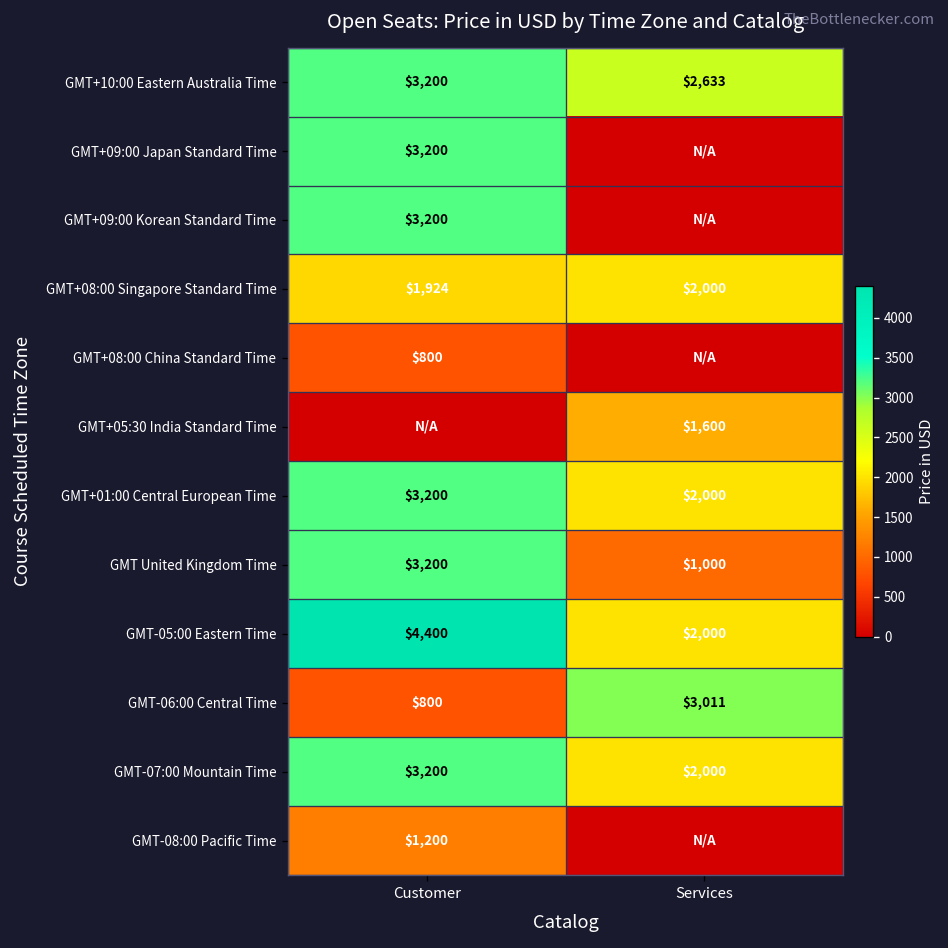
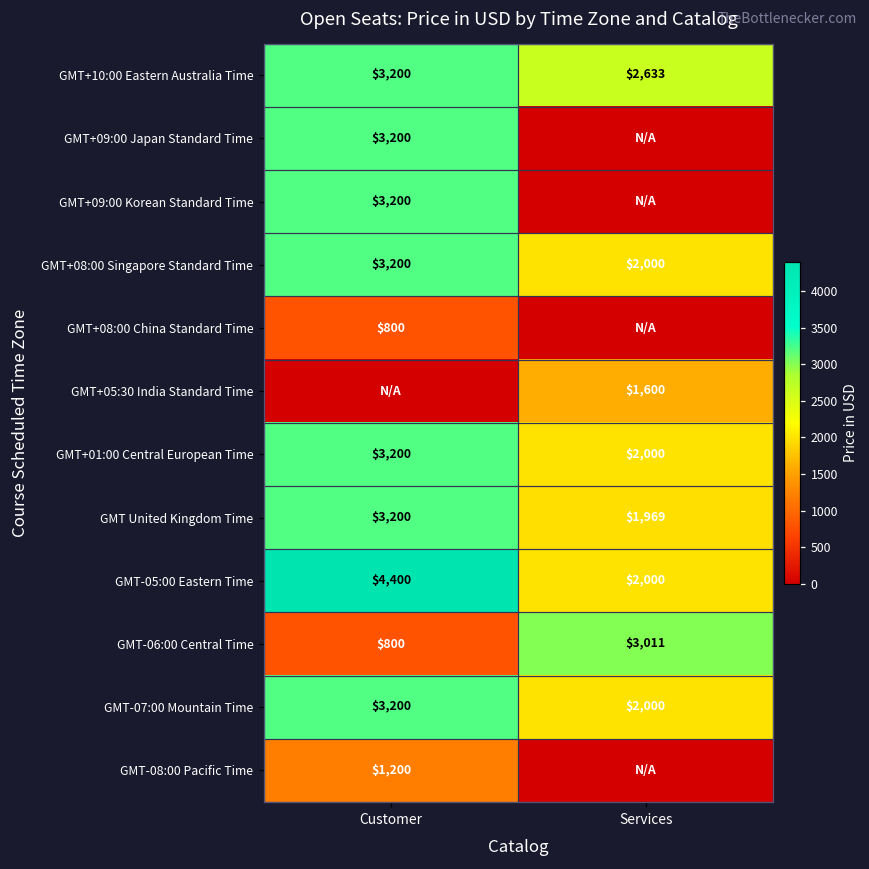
GMT+08:00 Singapore Standard Time, Customer: $1,924 -> $3,200
GMT United Kingdom Time, Services: $1,000 -> $1,969
